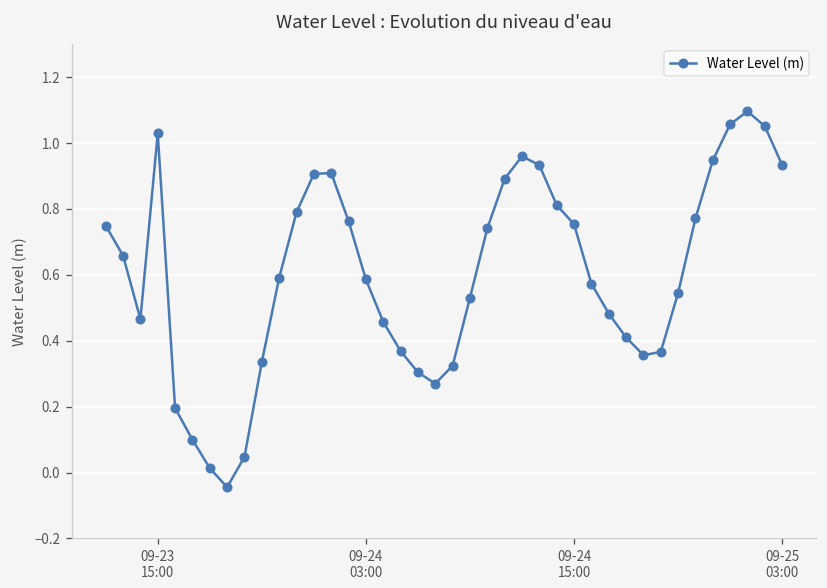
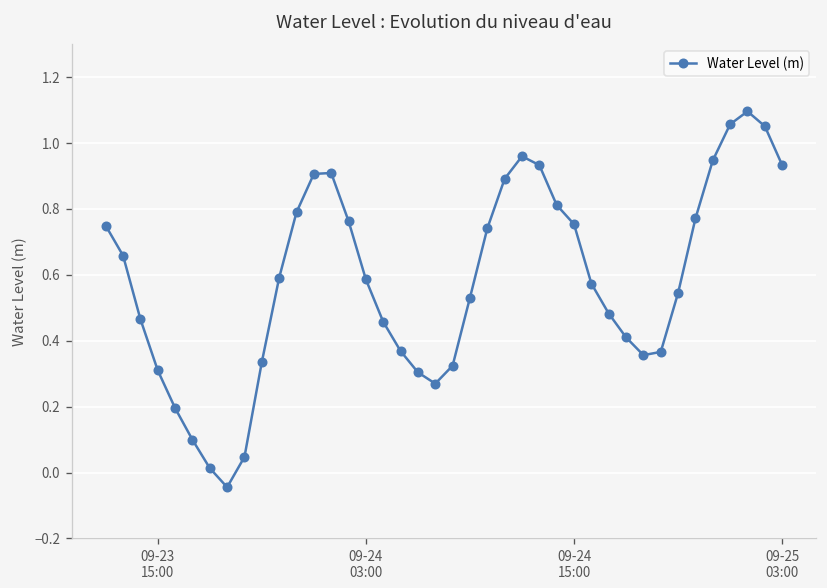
09-23 15:00: 1.03 -> 0.31
